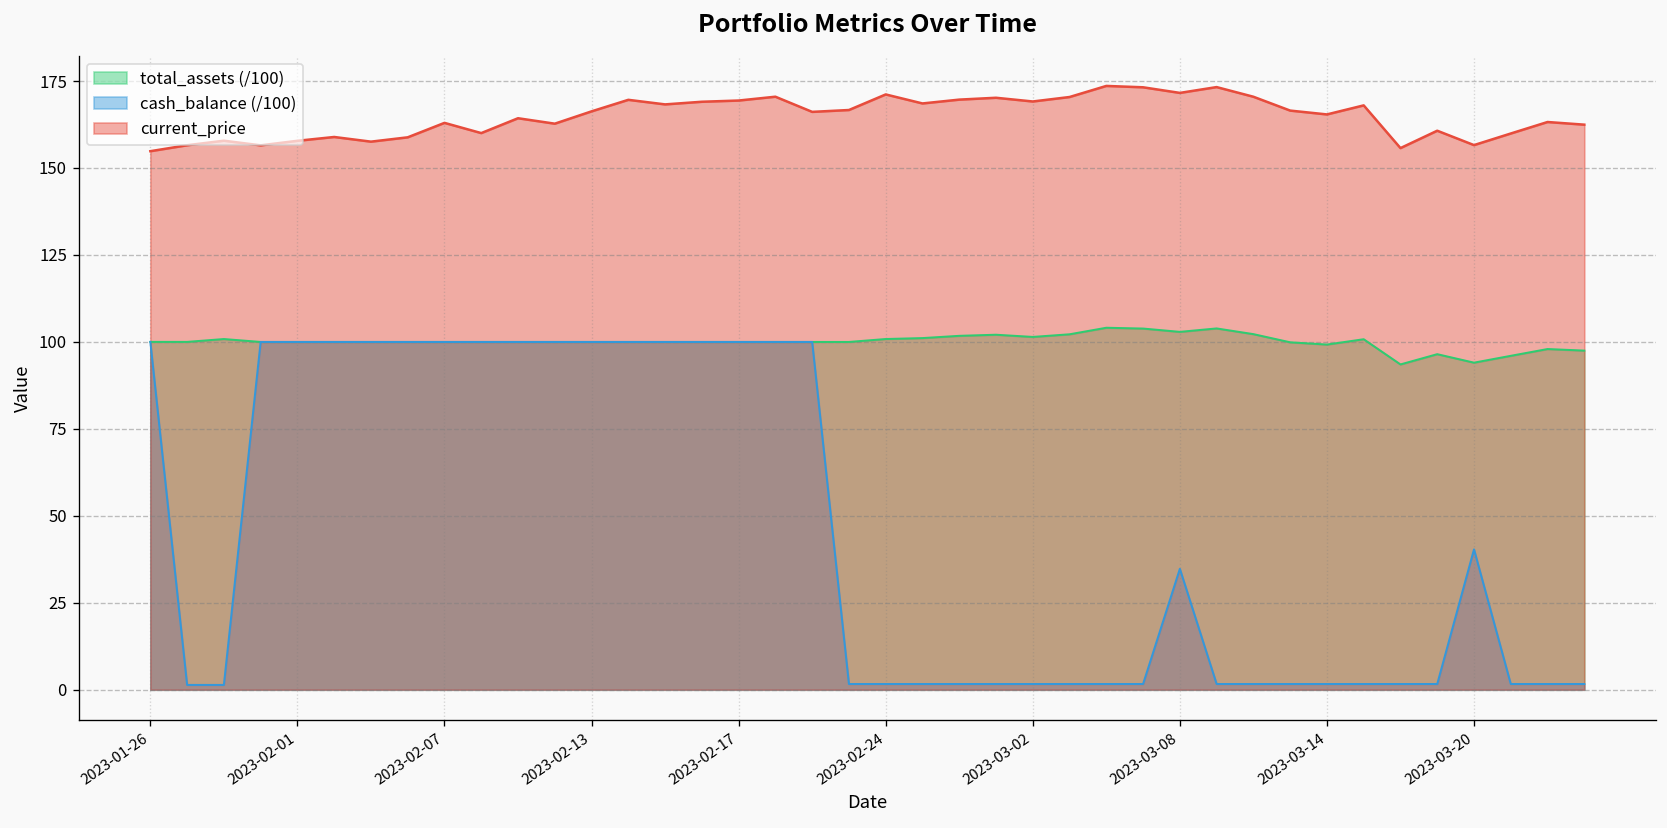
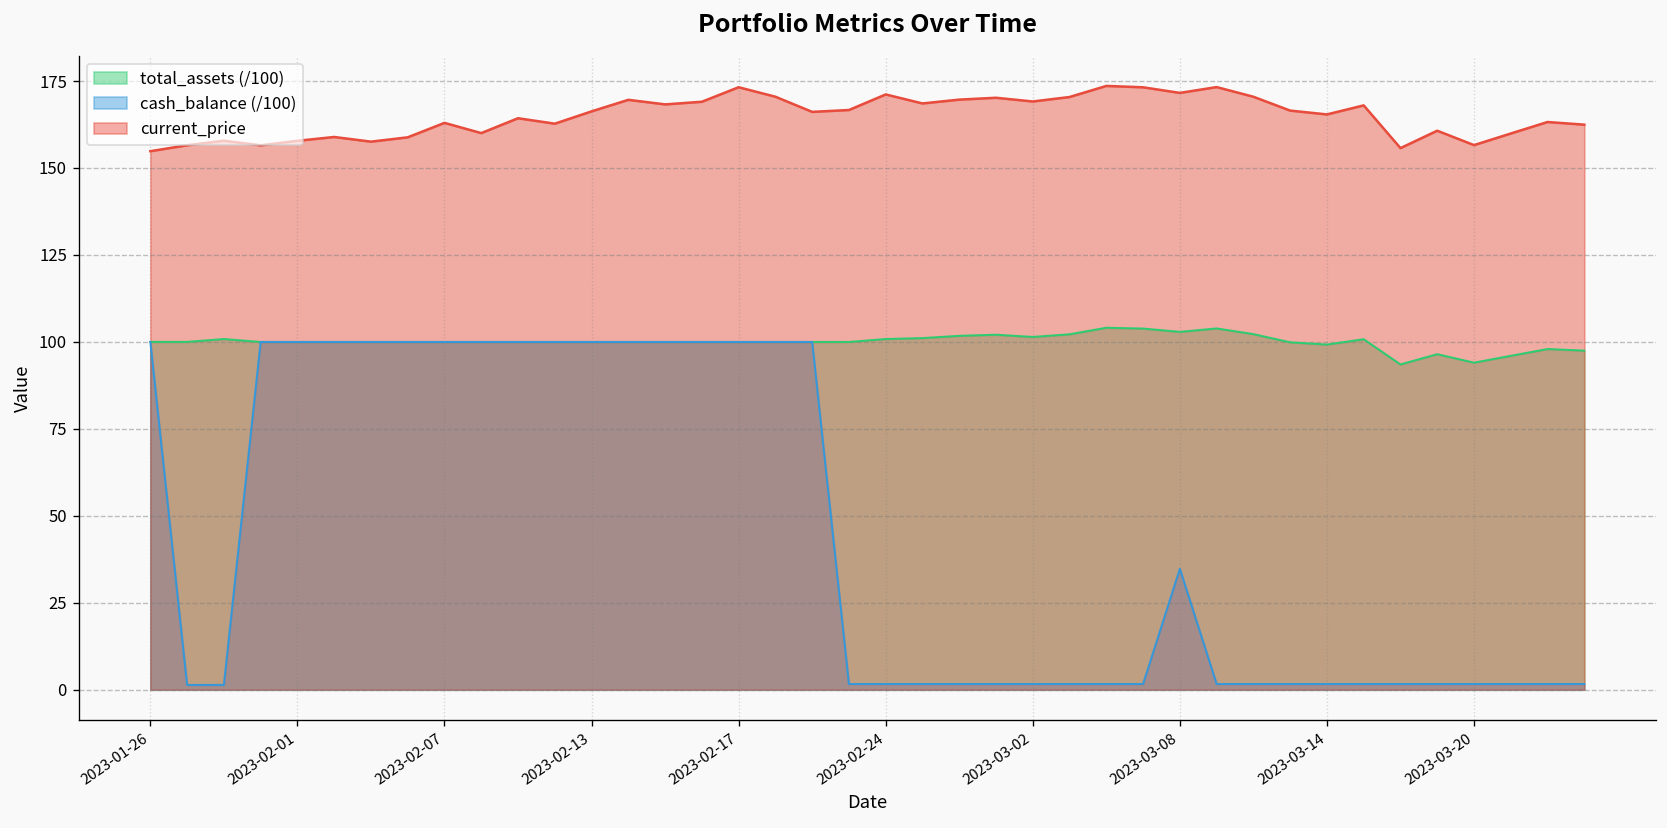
current_price, 2023-02-17: 169 -> 173
cash_balance (/100), 2023-03-20: 40 -> 2
